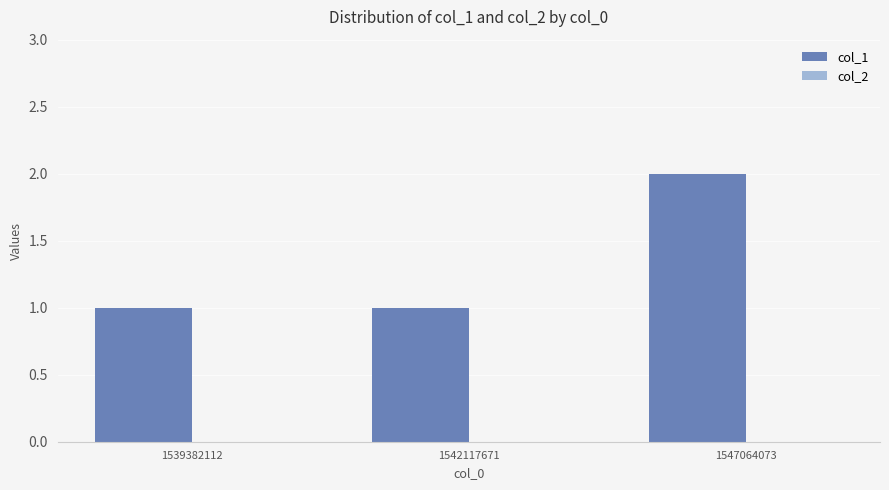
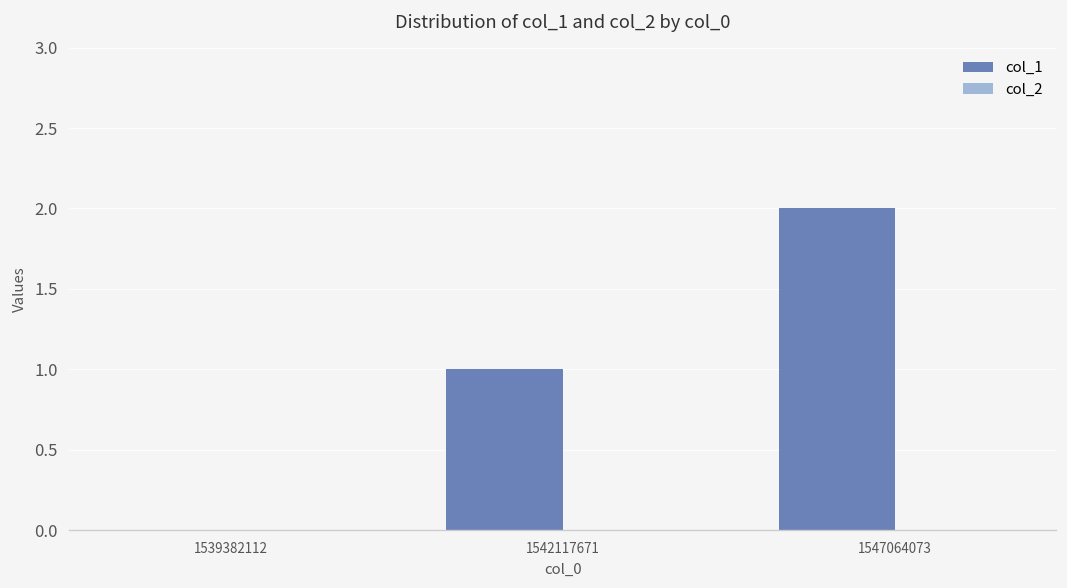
col_1, 1539382112: 1 -> 0
